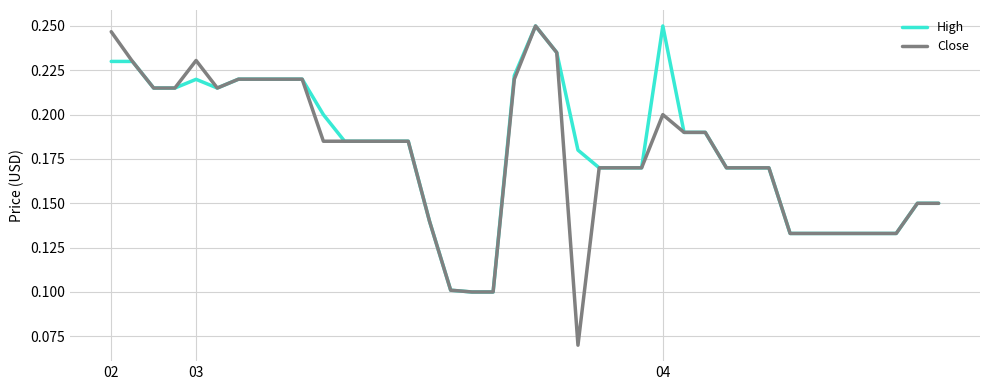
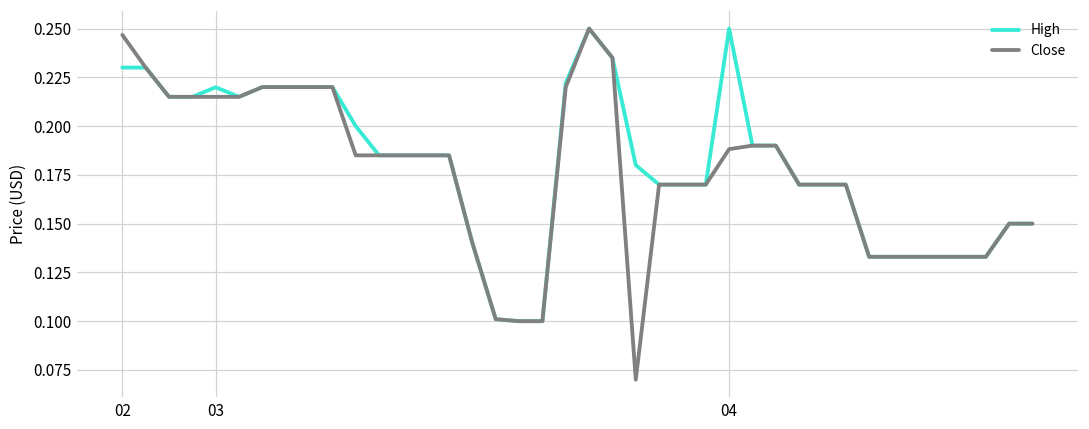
Close, 03: 0.231 -> 0.215
Close, 04: 0.200 -> 0.188
